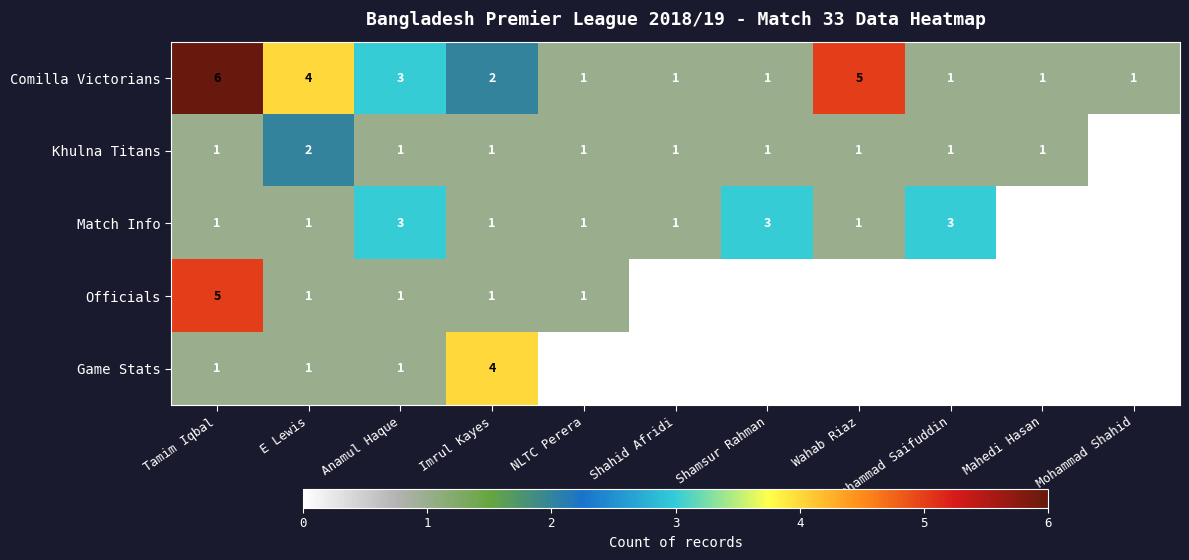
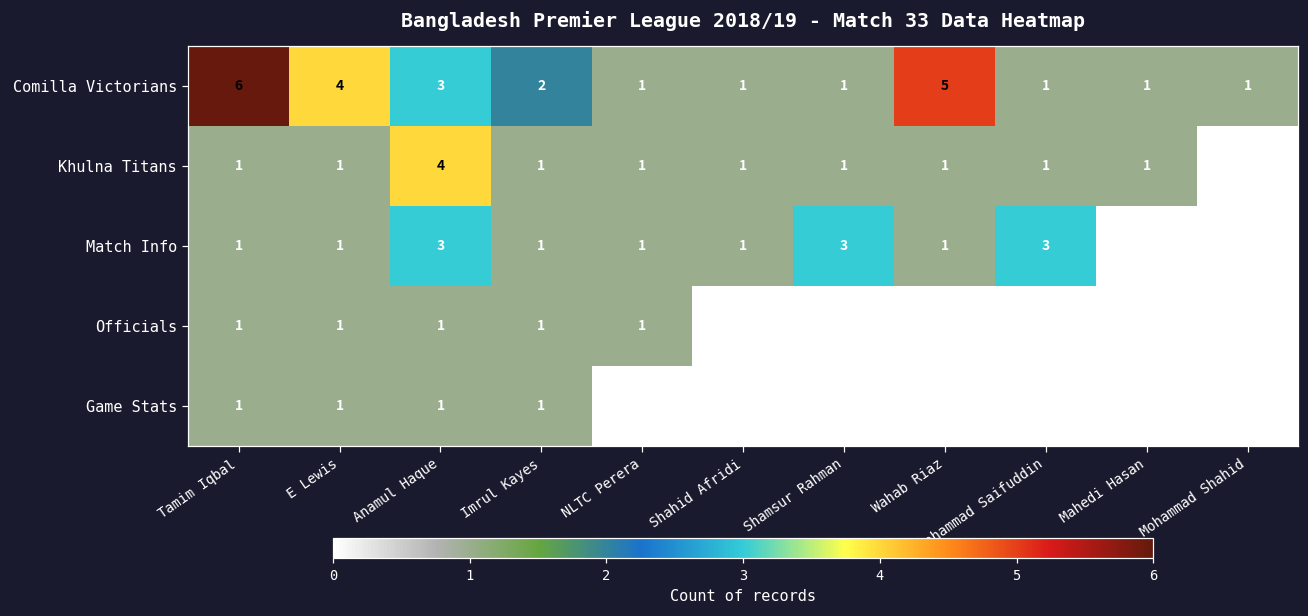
Khulna Titans, E Lewis: 2 -> 1
Khulna Titans, Anamul Haque: 1 -> 4
Officials, Tamim Iqbal: 5 -> 1
Game Stats, Imrul Kayes: 4 -> 1
